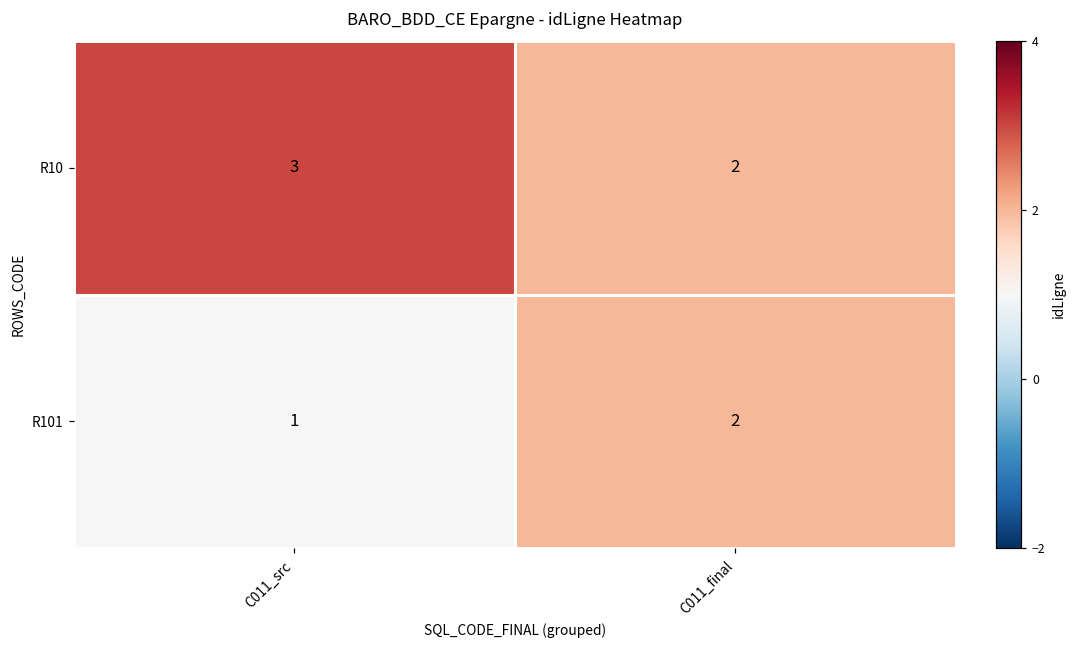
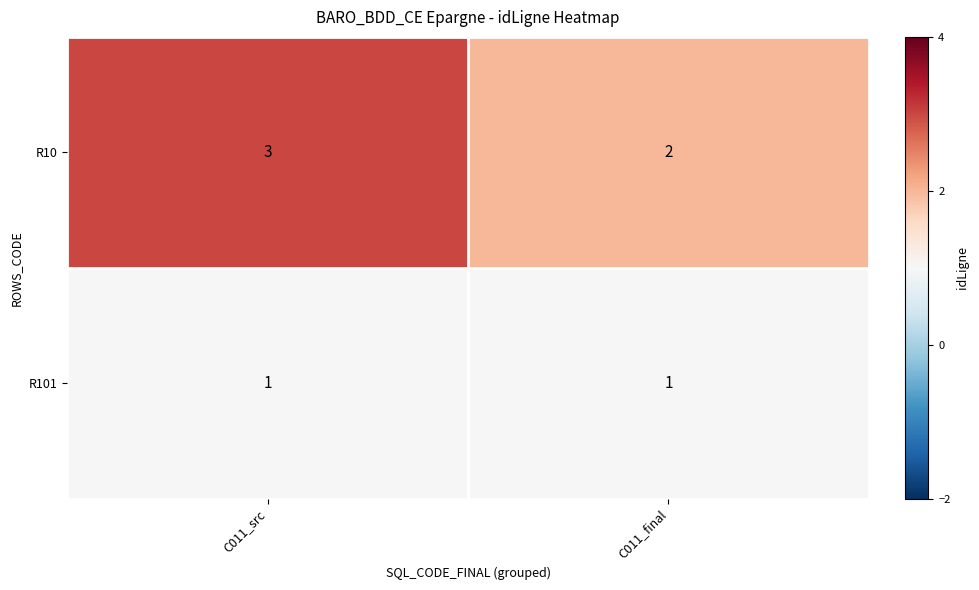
R101, C011_final: 2 -> 1
